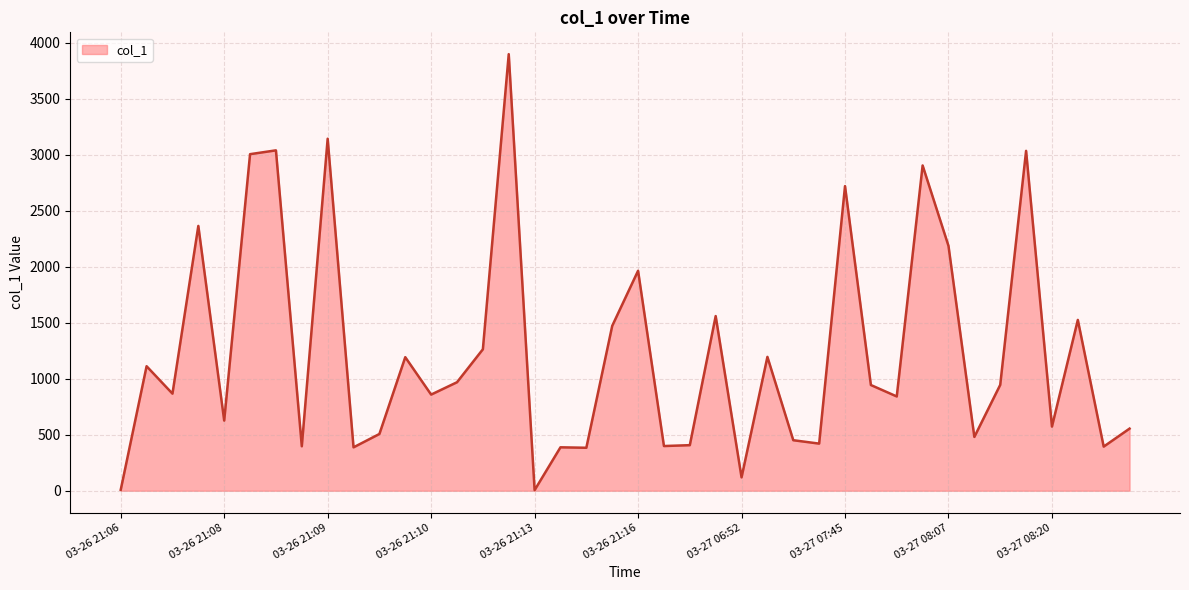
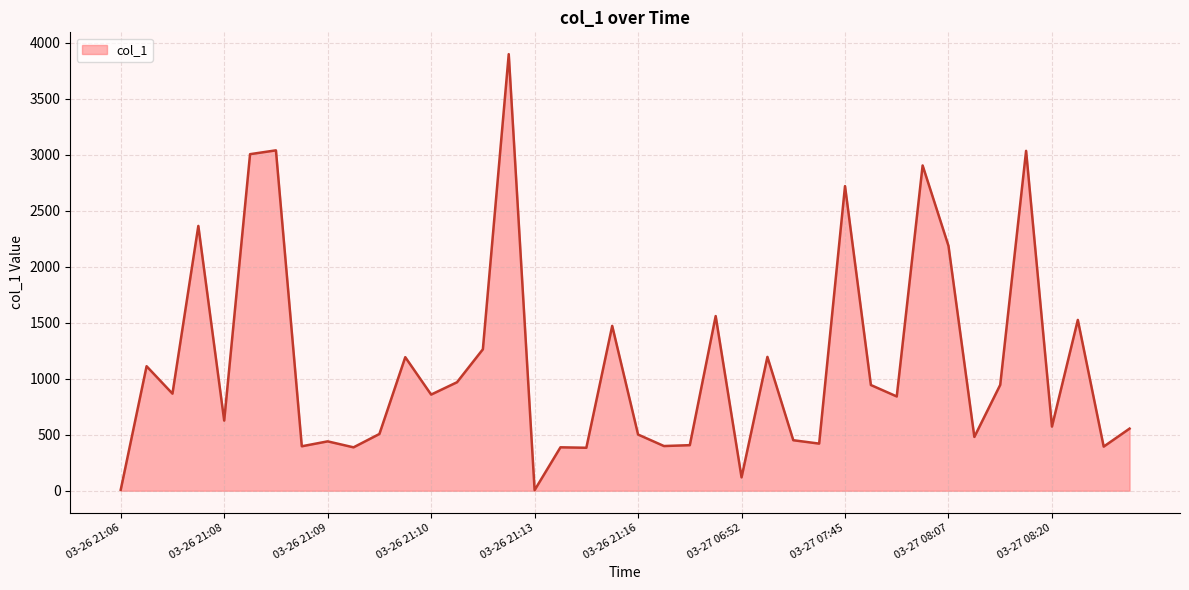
03-26 21:09: 3140 -> 440
03-26 21:16: 1960 -> 500
